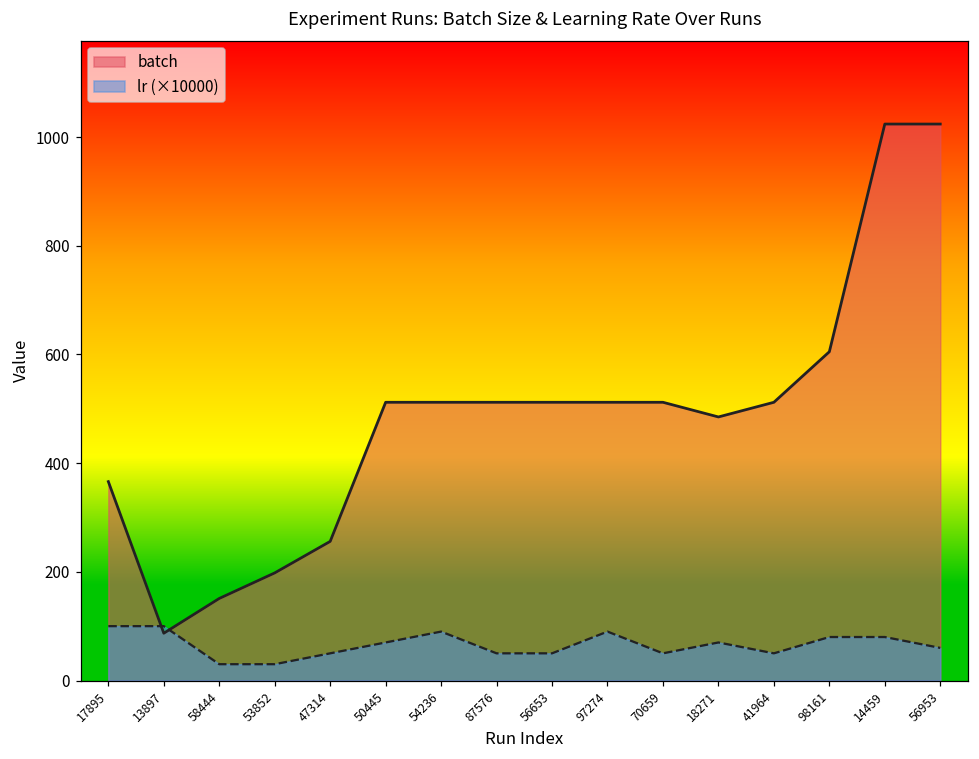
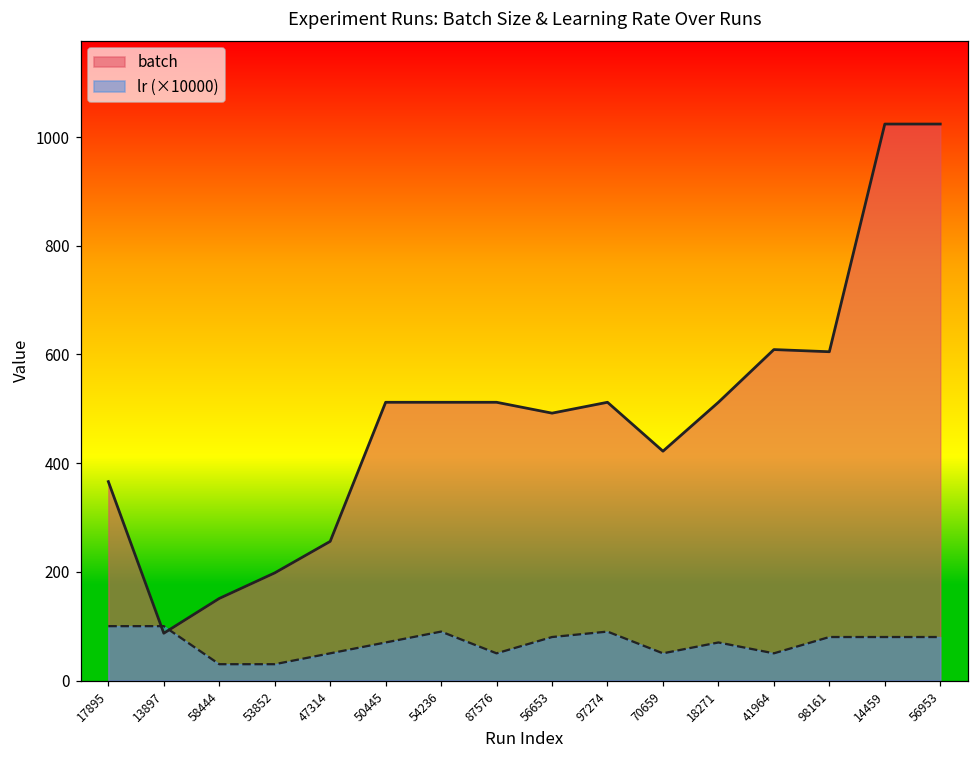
batch, 56653: 510 -> 490
lr (×10000), 56653: 50 -> 80
batch, 70659: 510 -> 420
batch, 18271: 490 -> 510
batch, 41964: 510 -> 610
lr (×10000), 56953: 60 -> 80
